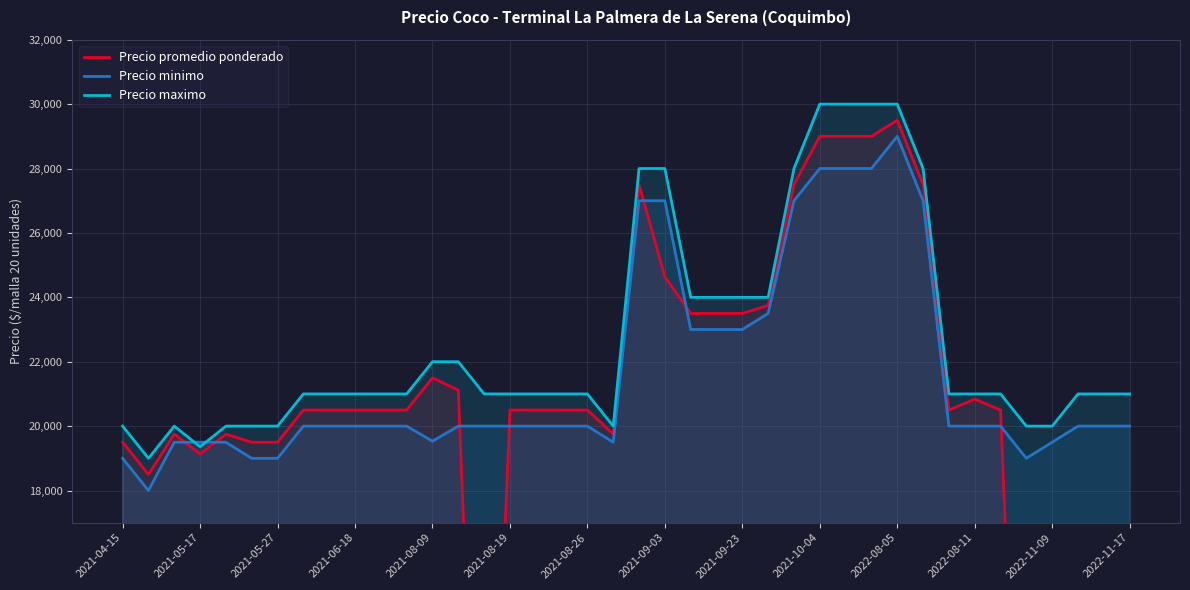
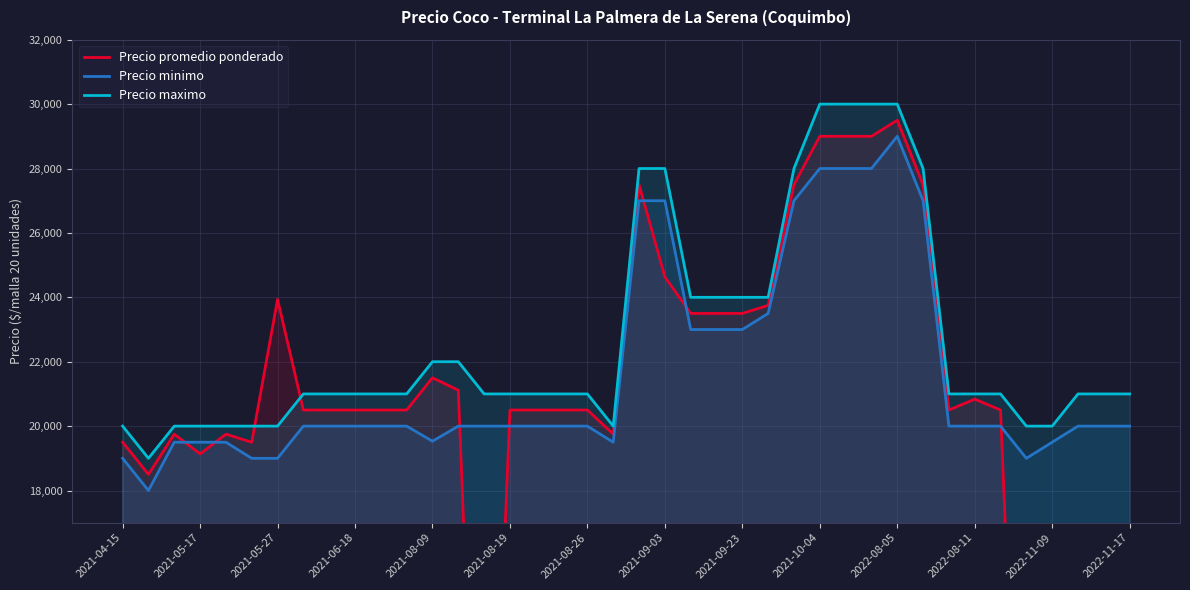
Precio maximo, 2021-05-17: 19,400 -> 20,000
Precio promedio ponderado, 2021-05-27: 19,500 -> 23,900
